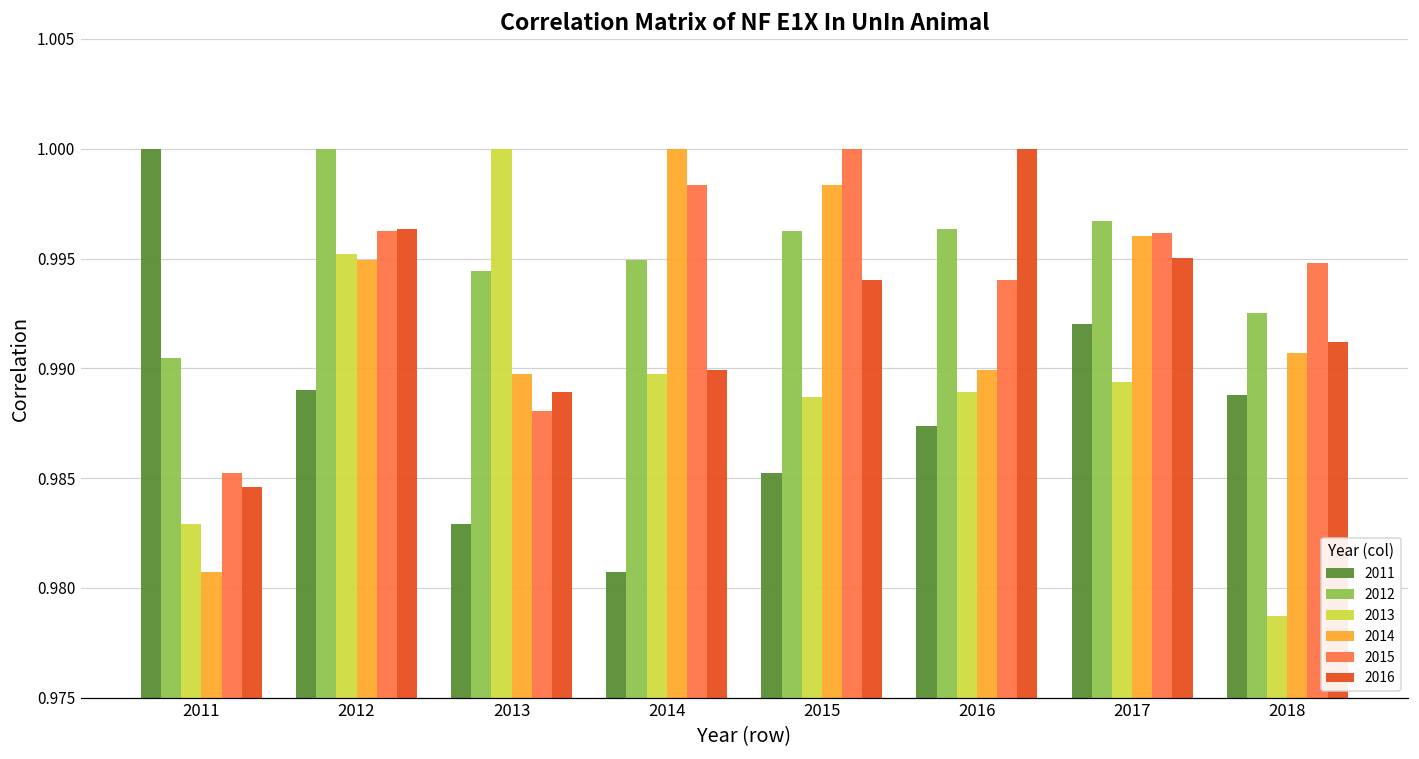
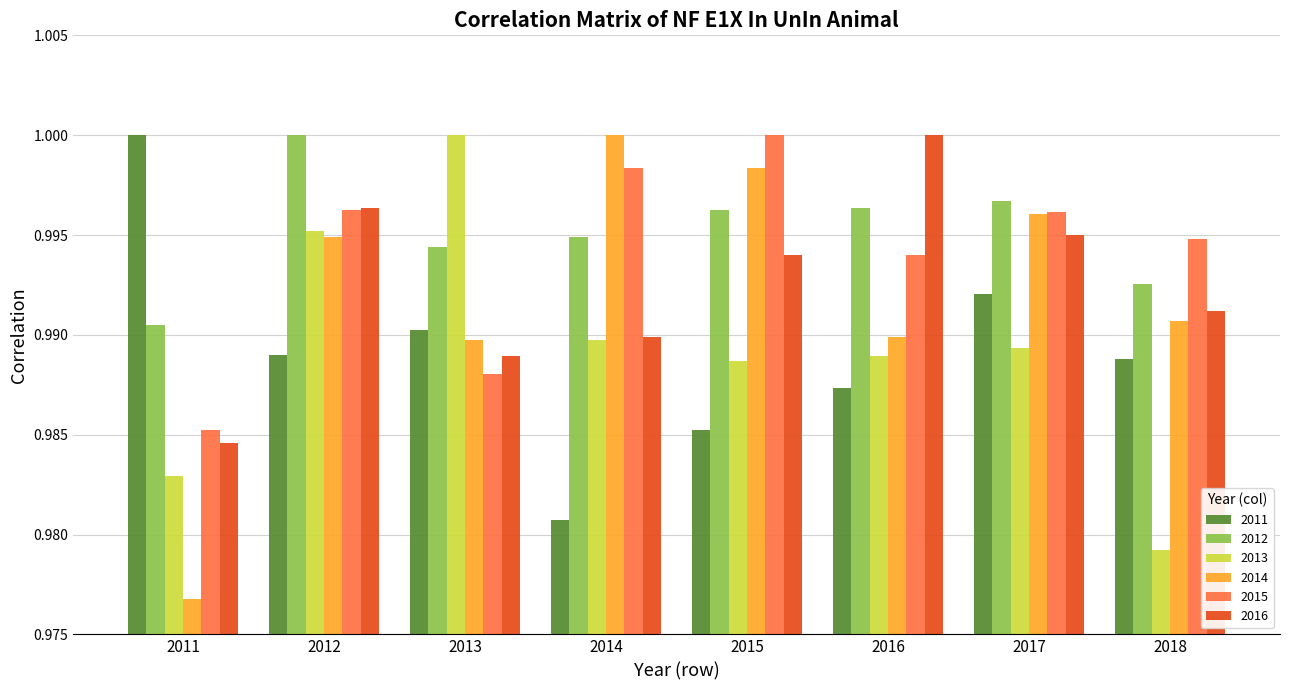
2014, 2011: 0.9807 -> 0.9768
2011, 2013: 0.9829 -> 0.9902
2013, 2018: 0.9787 -> 0.9792
